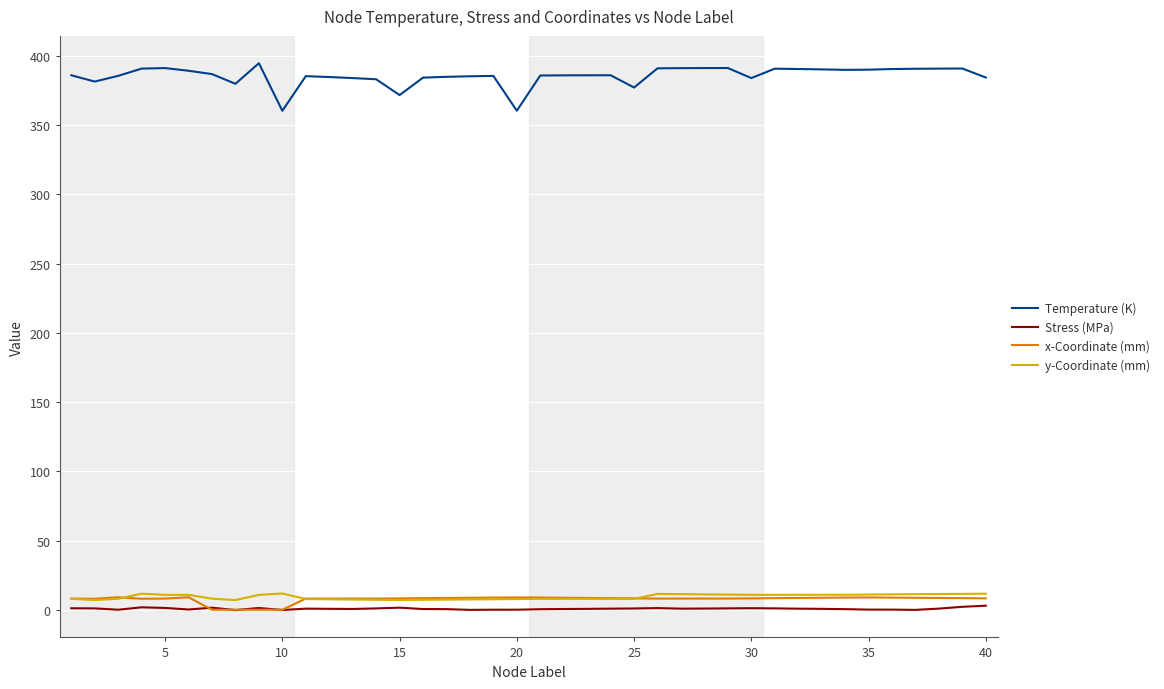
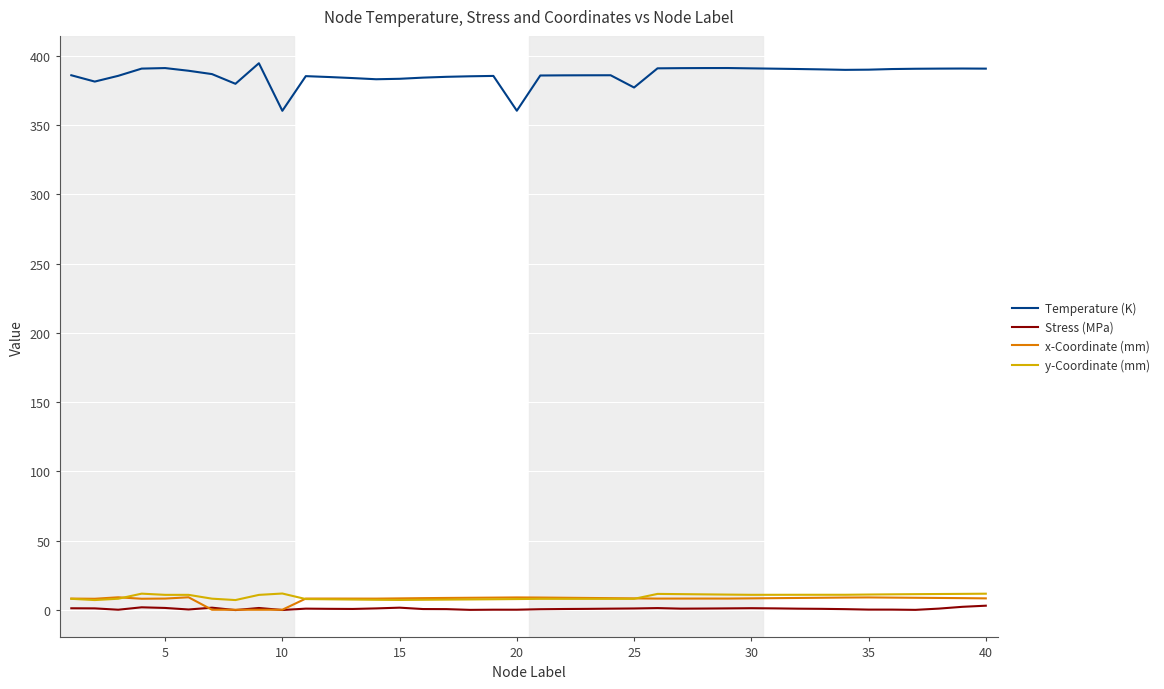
Temperature (K), 15: 372 -> 384
Temperature (K), 30: 384 -> 391
Temperature (K), 40: 385 -> 391
